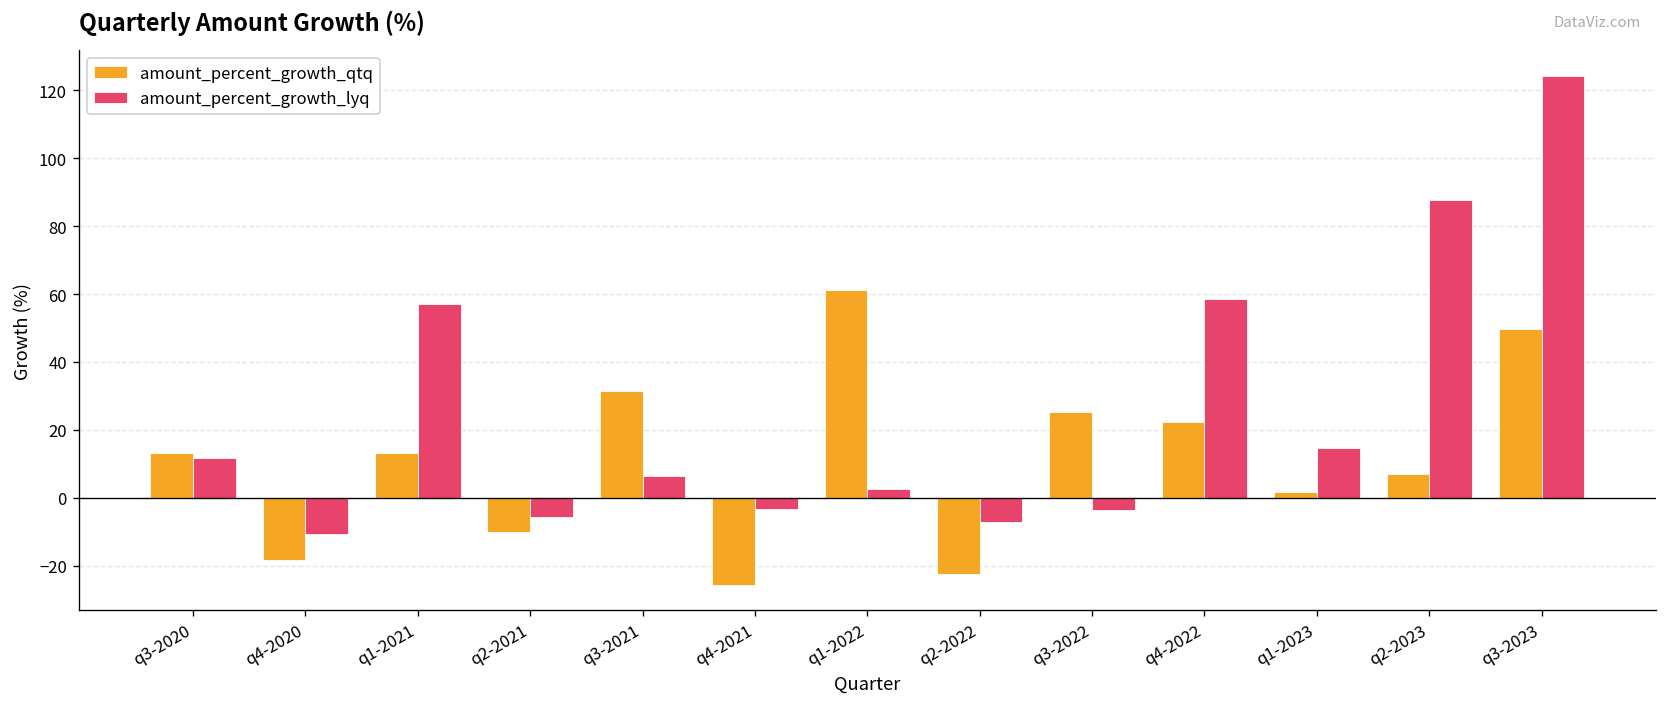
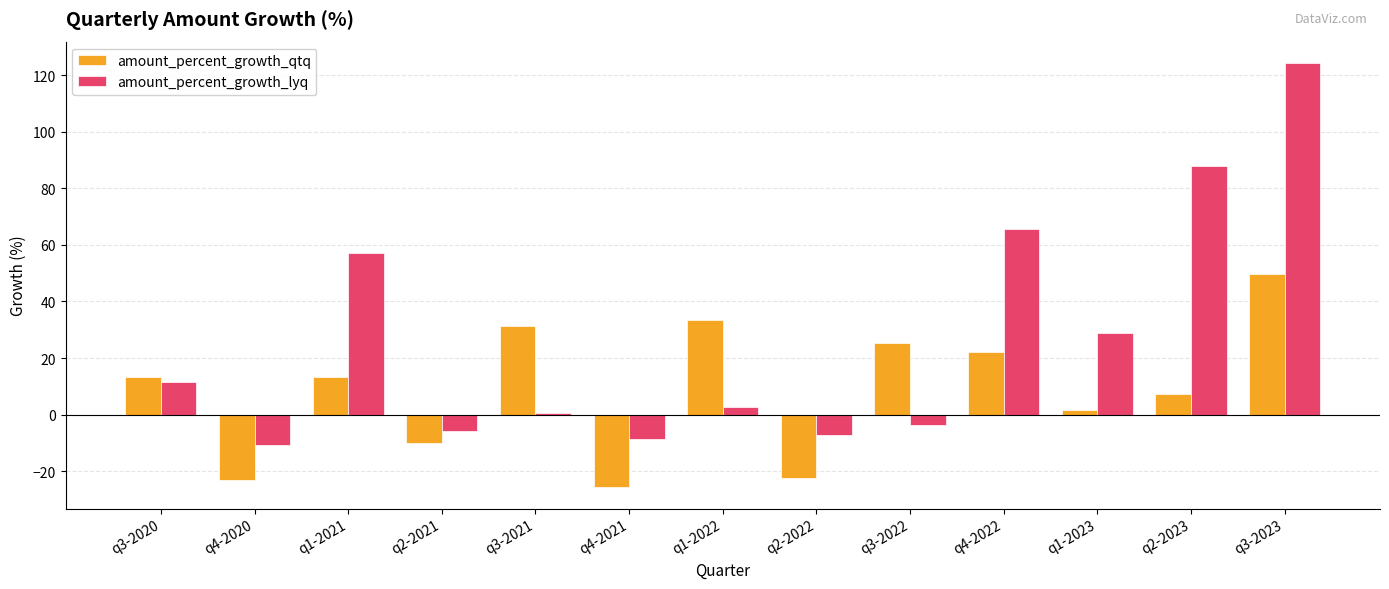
amount_percent_growth_qtq, q4-2020: -18 -> -23
amount_percent_growth_lyq, q3-2021: 6 -> 1
amount_percent_growth_lyq, q4-2021: -3 -> -8
amount_percent_growth_qtq, q1-2022: 61 -> 33
amount_percent_growth_lyq, q4-2022: 58 -> 66
amount_percent_growth_lyq, q1-2023: 15 -> 29
